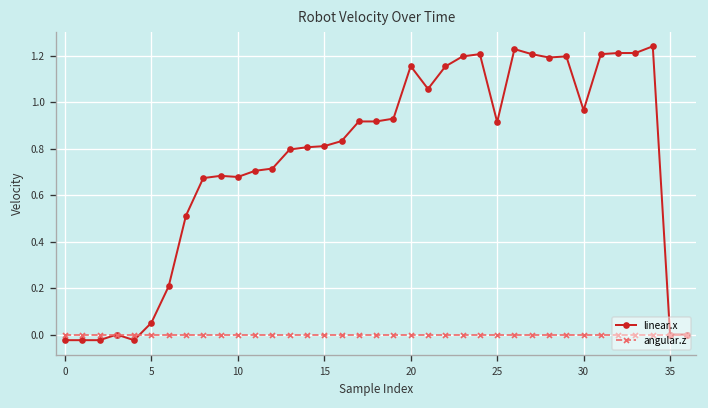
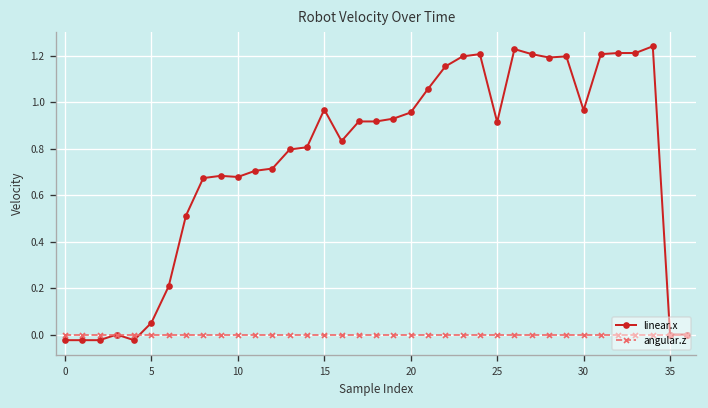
linear.x, 15: 0.81 -> 0.97
linear.x, 20: 1.16 -> 0.96
